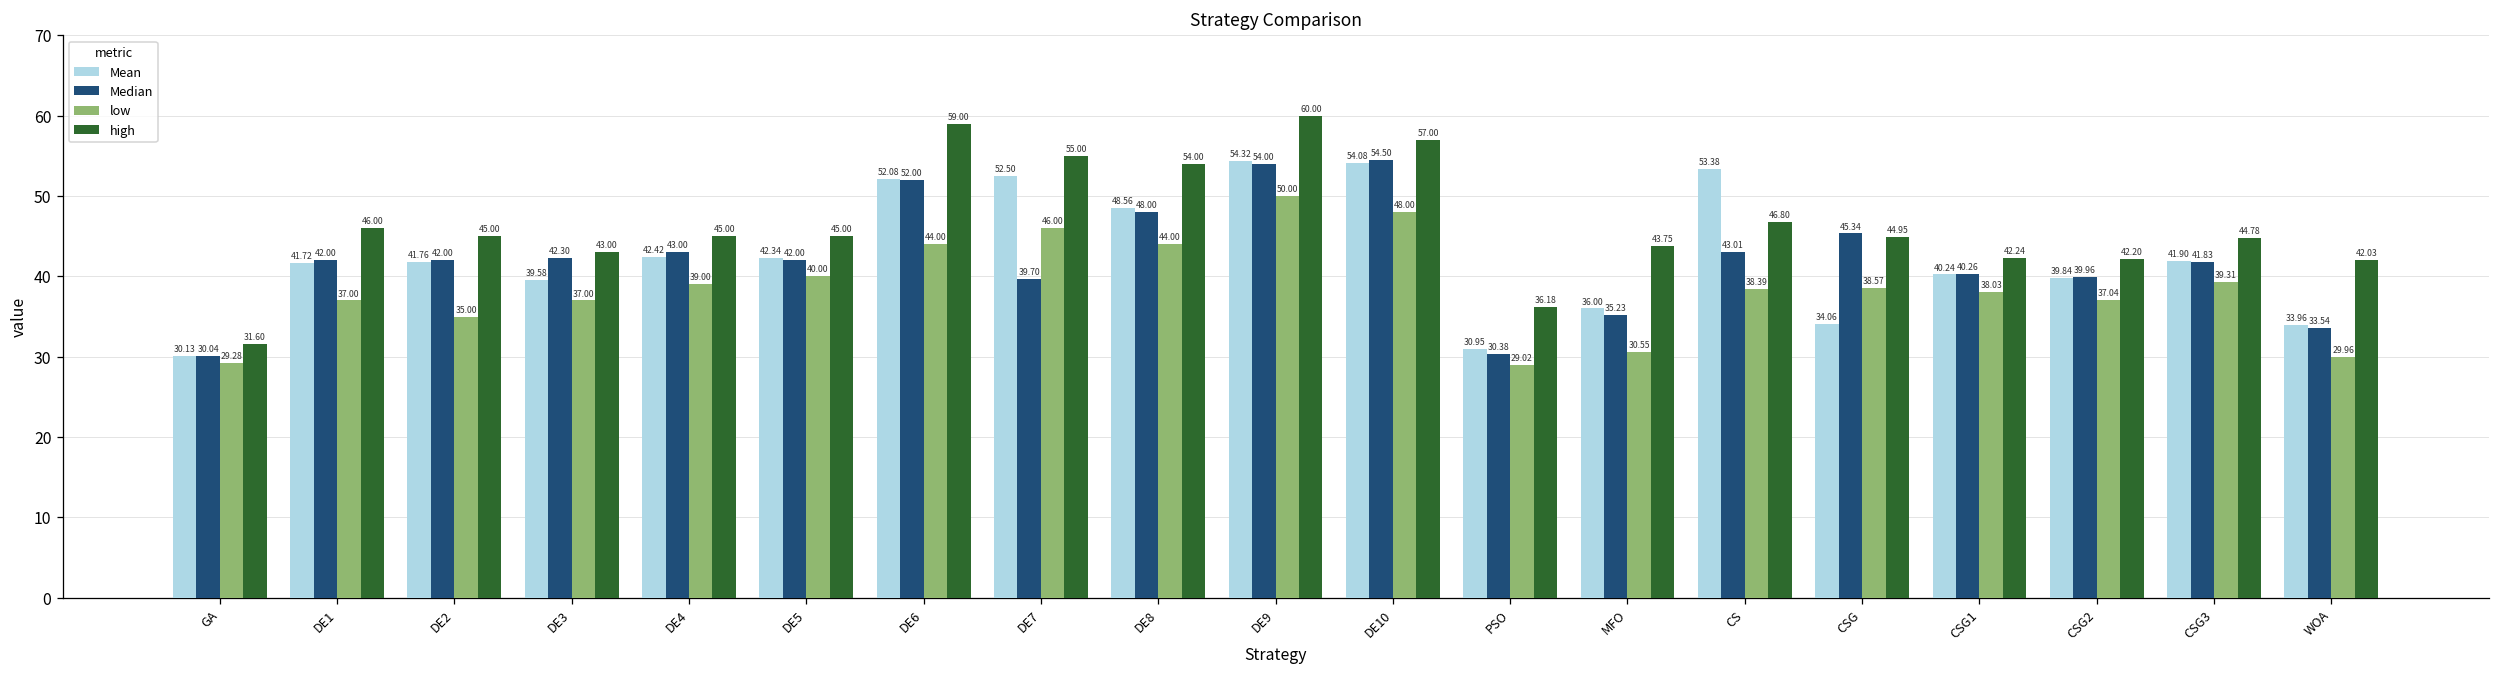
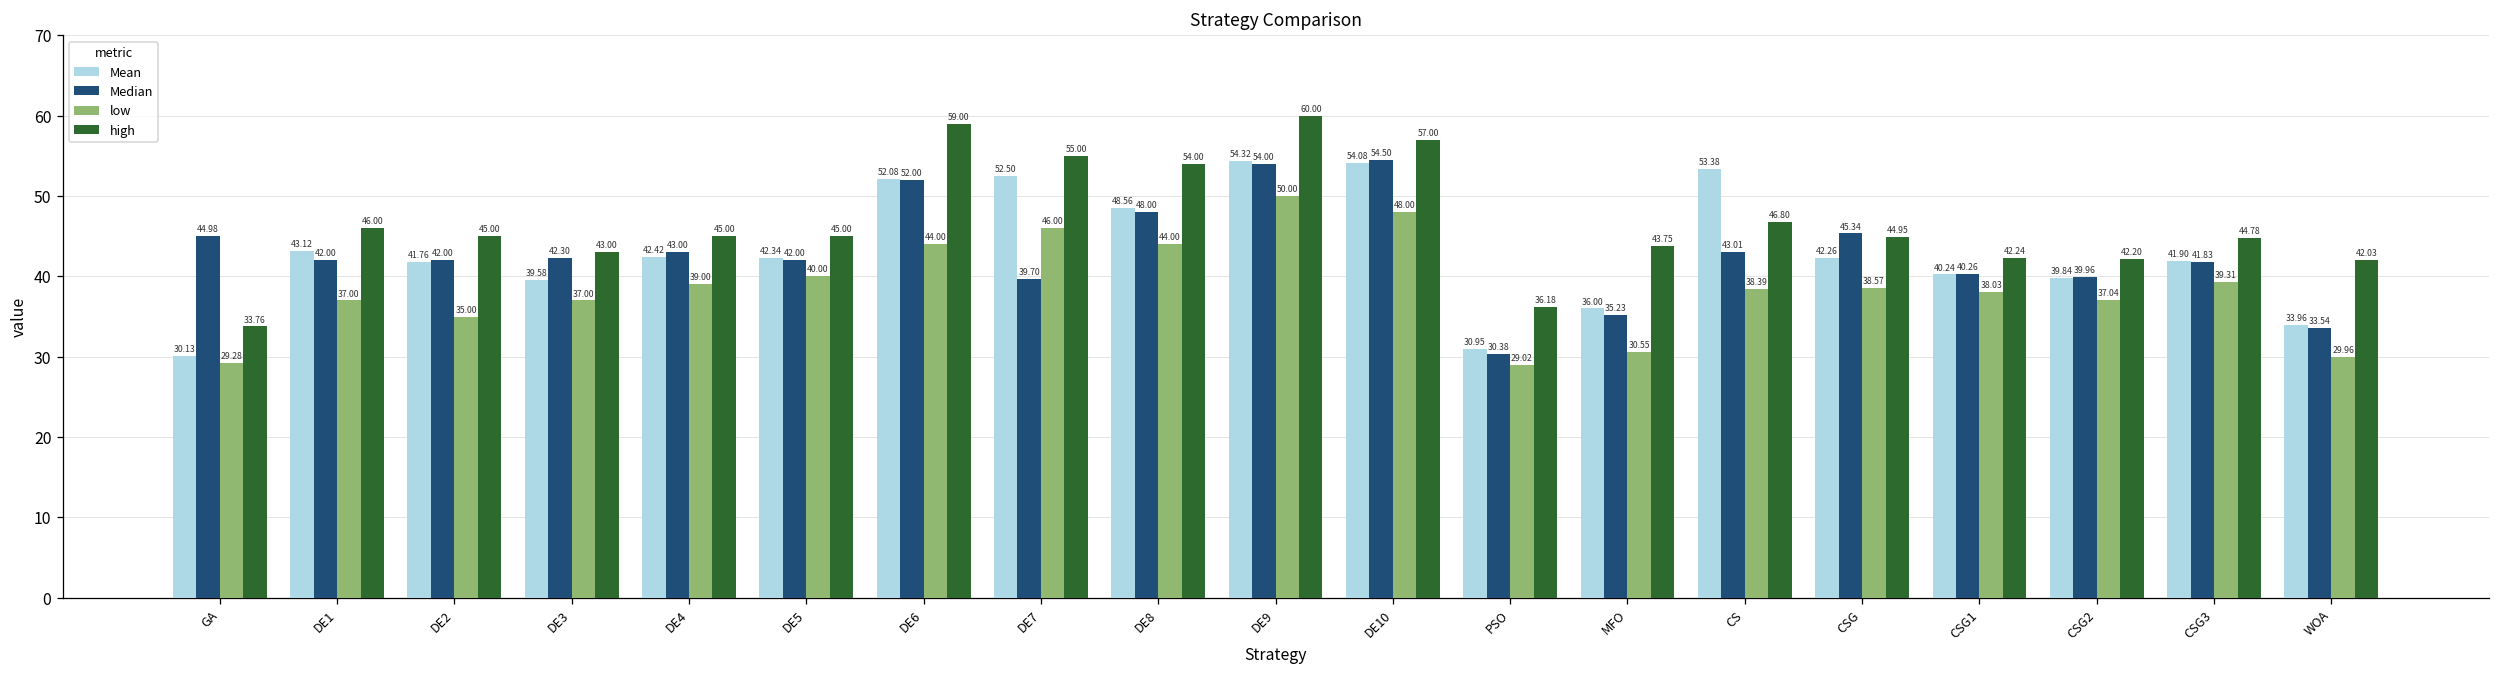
Median, GA: 30.04 -> 44.98
high, GA: 31.60 -> 33.76
Mean, DE1: 41.72 -> 43.12
Mean, CSG: 34.06 -> 42.26
